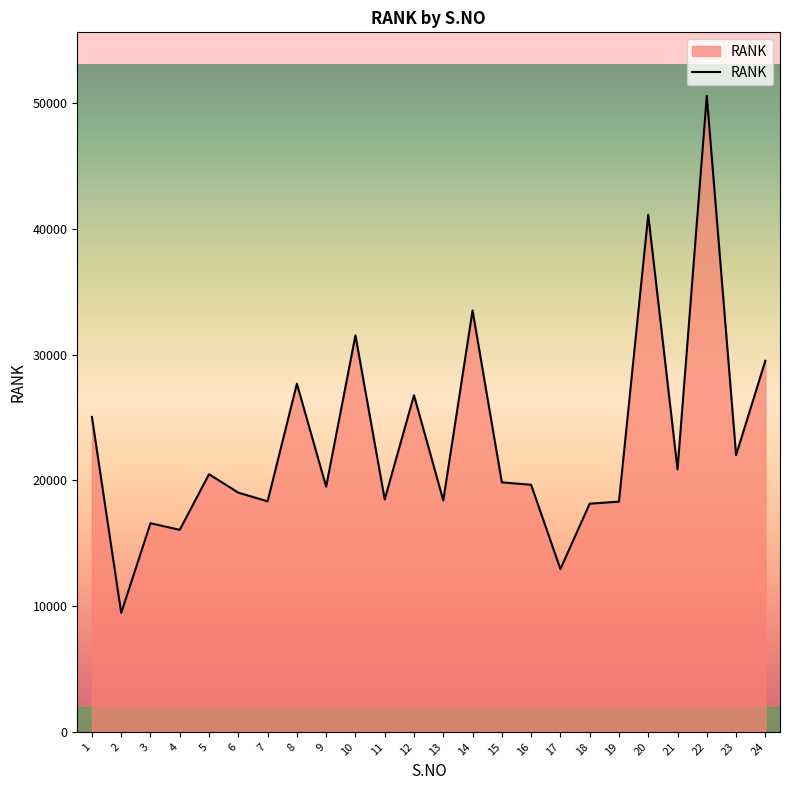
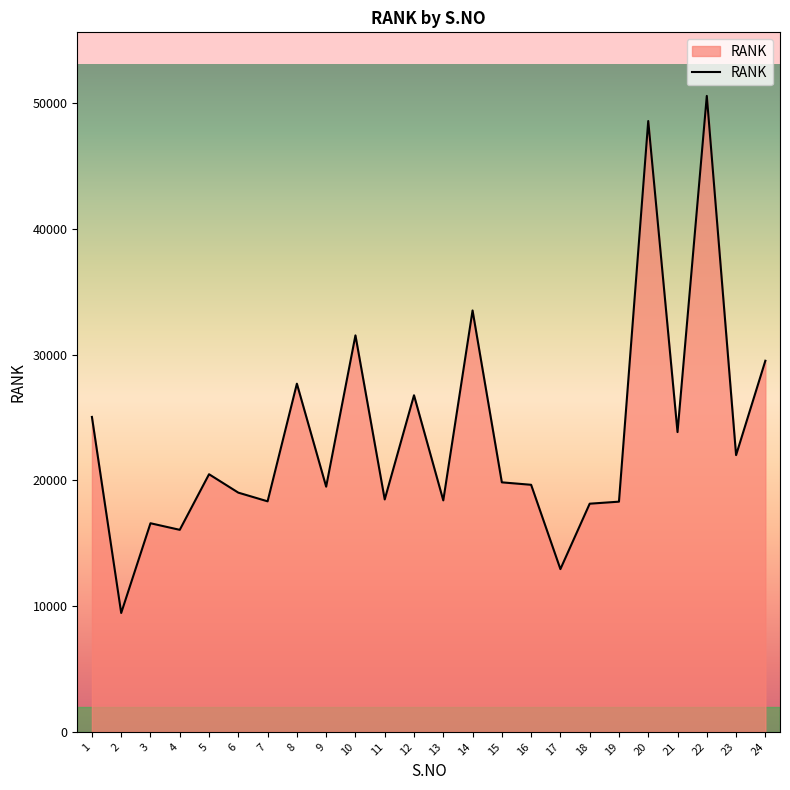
20: 41100 -> 48600
21: 20900 -> 23800
